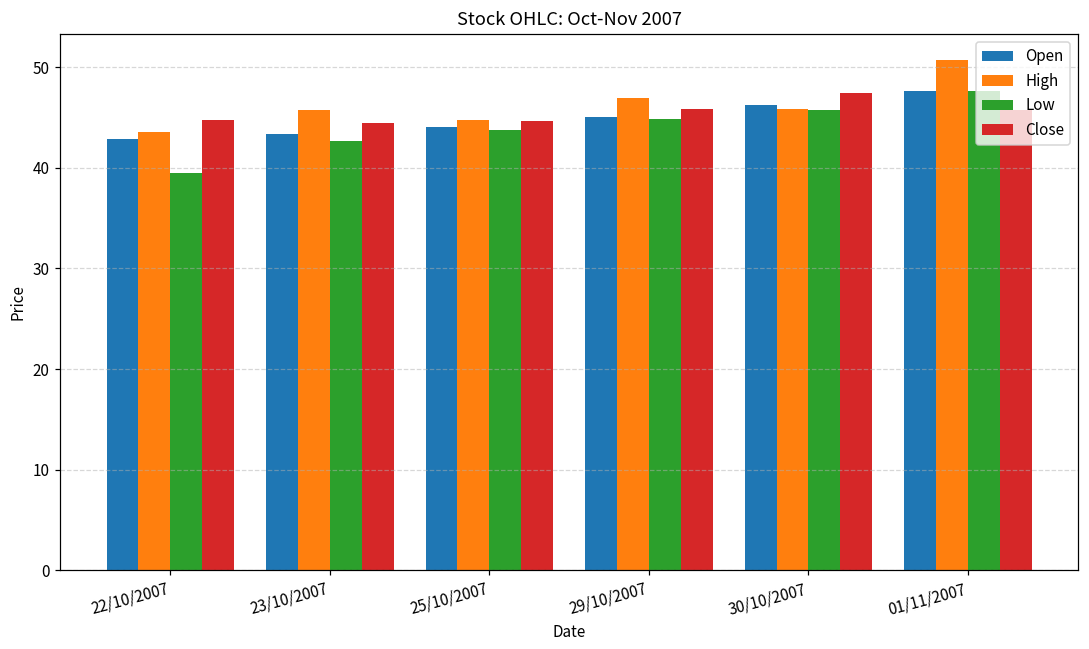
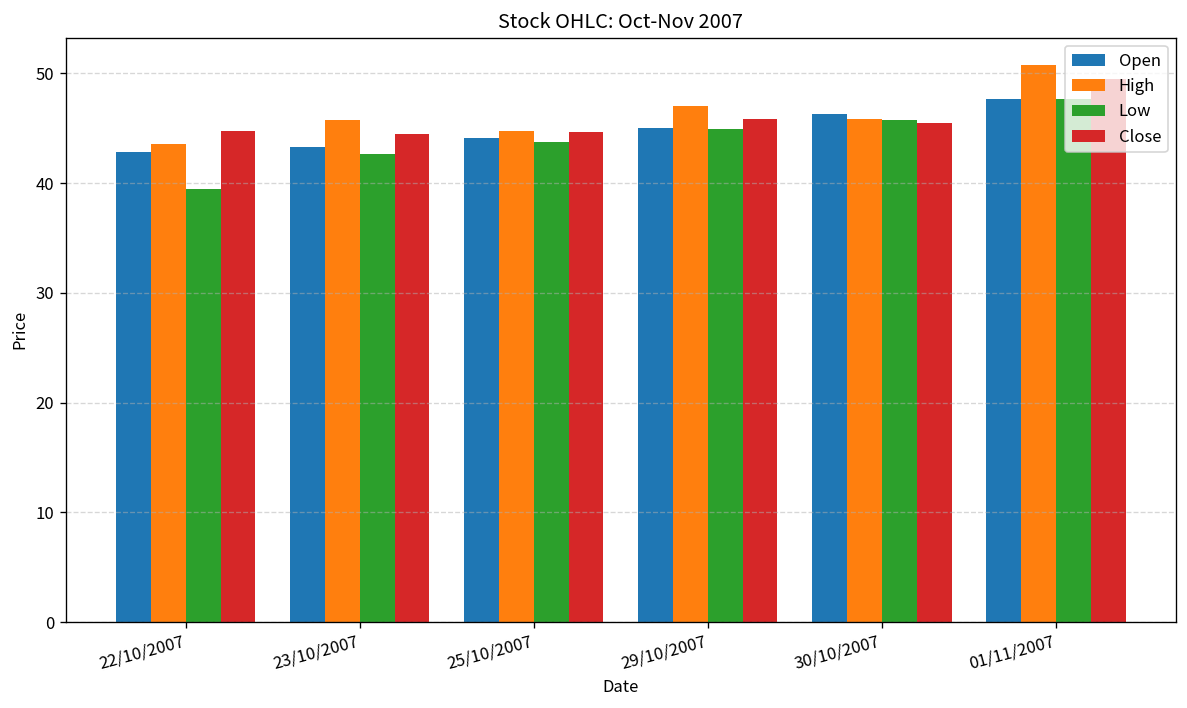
Close, 30/10/2007: 47 -> 45
Close, 01/11/2007: 46 -> 49
